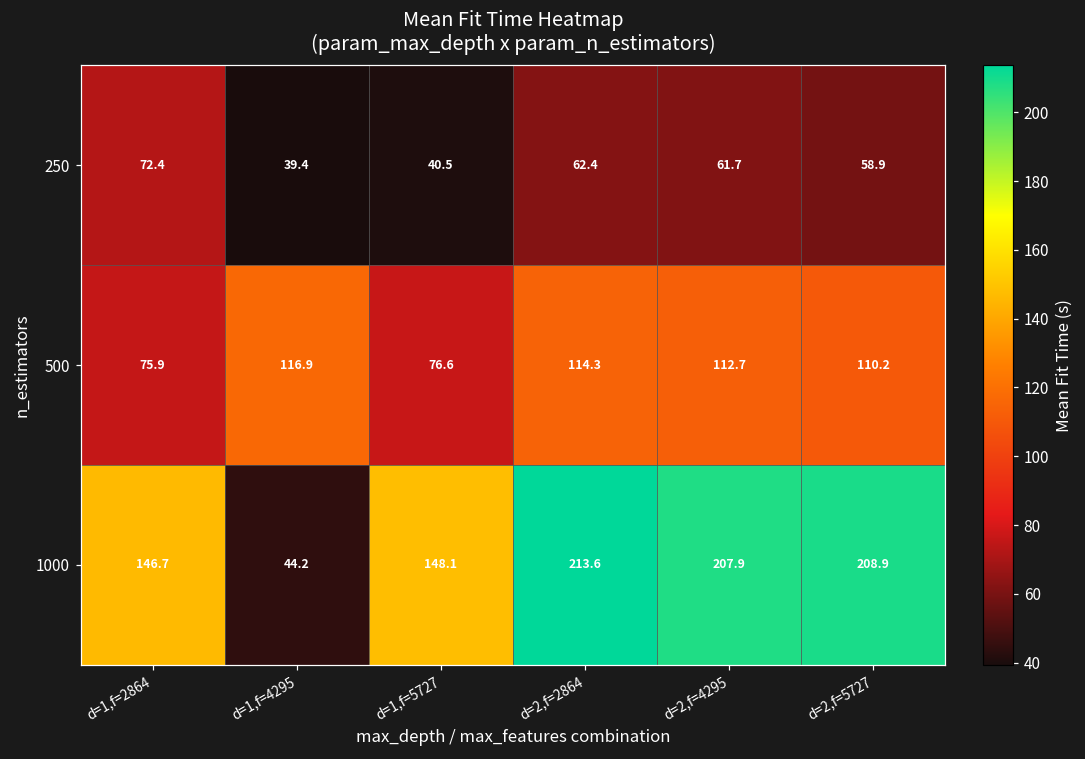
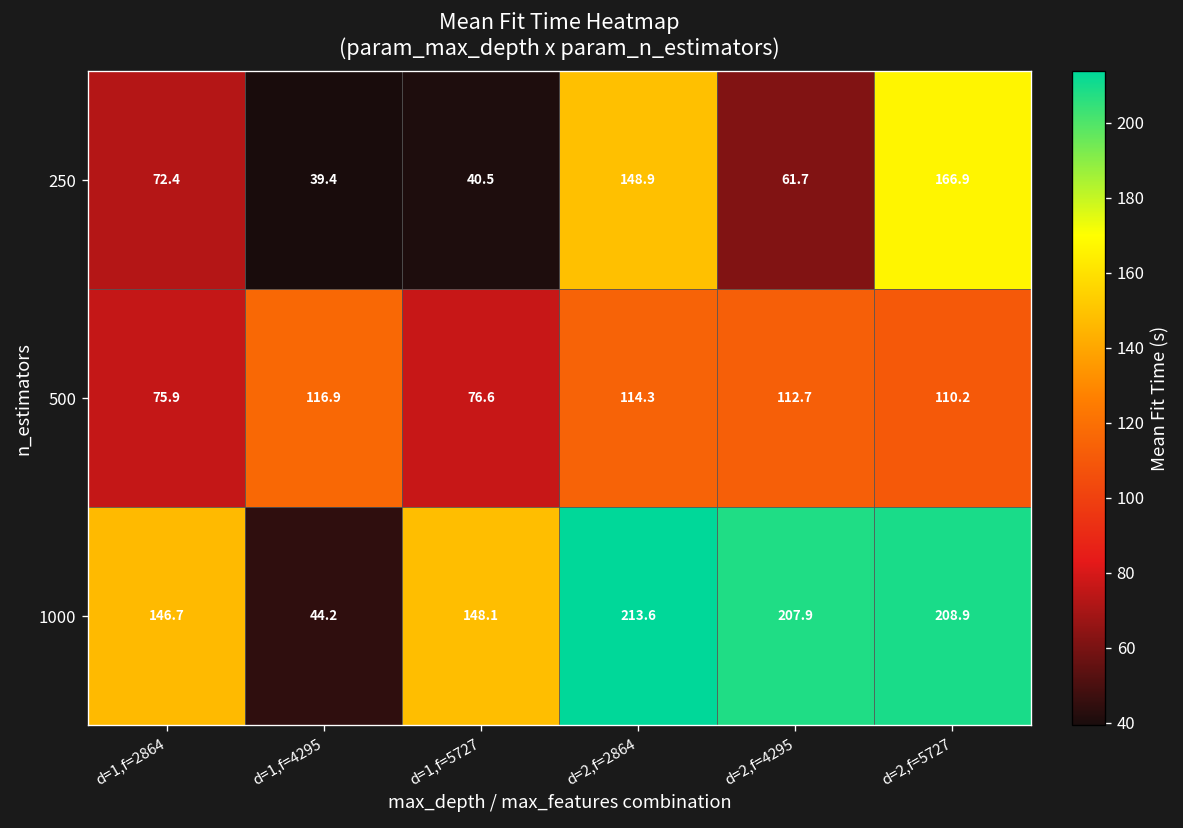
250, d=2,f=2864: 62.4 -> 148.9
250, d=2,f=5727: 58.9 -> 166.9
